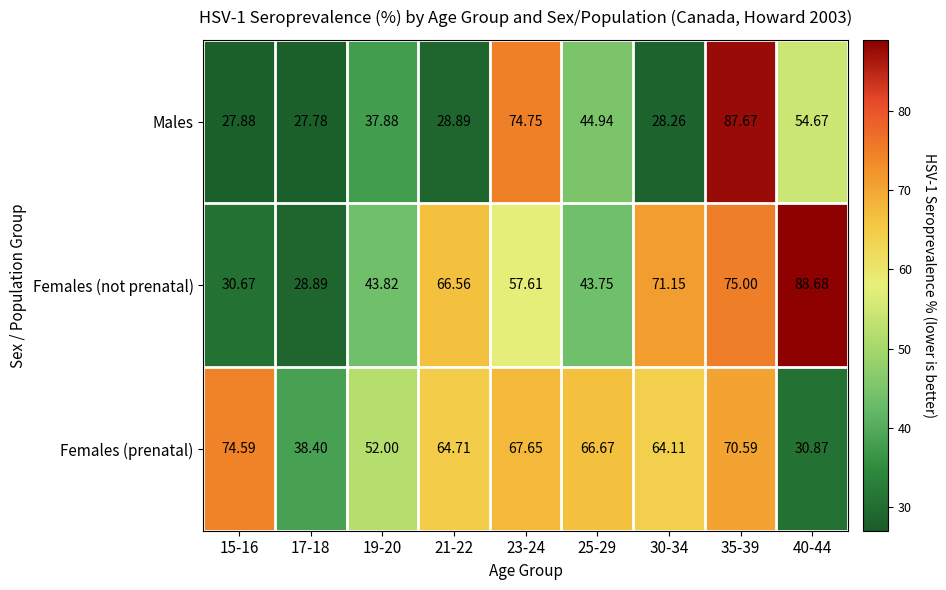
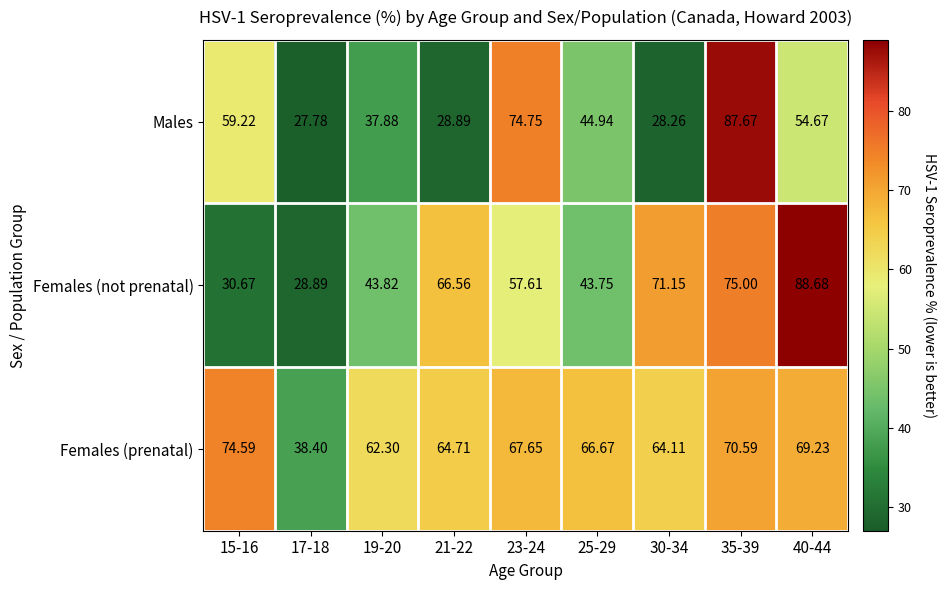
Males, 15-16: 27.88 -> 59.22
Females (prenatal), 19-20: 52.00 -> 62.30
Females (prenatal), 40-44: 30.87 -> 69.23
